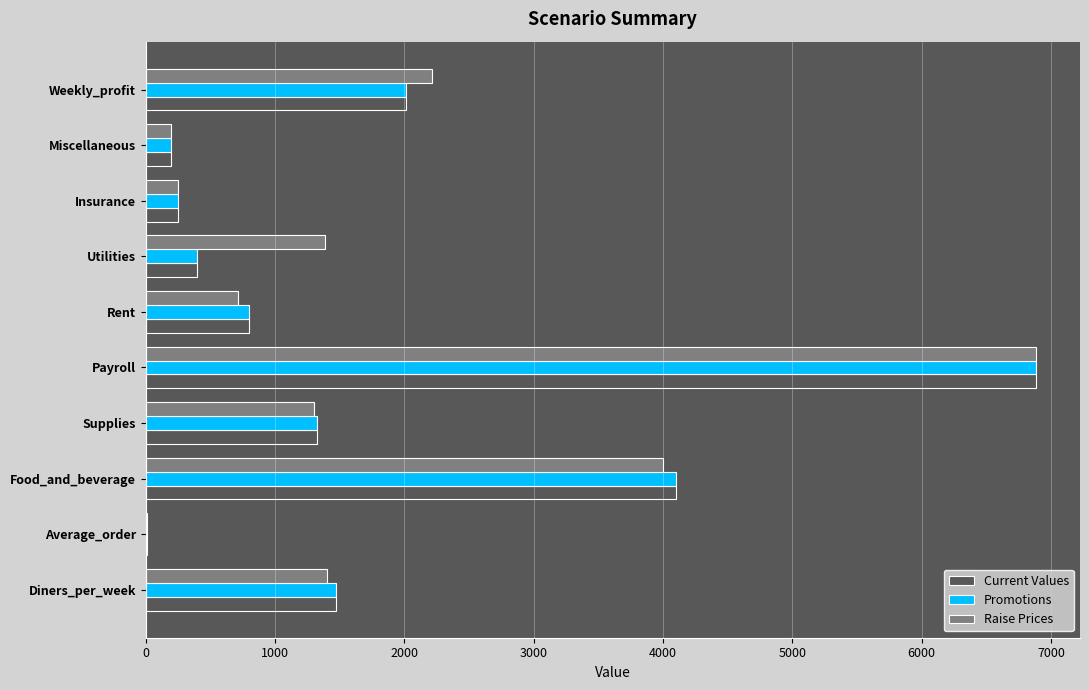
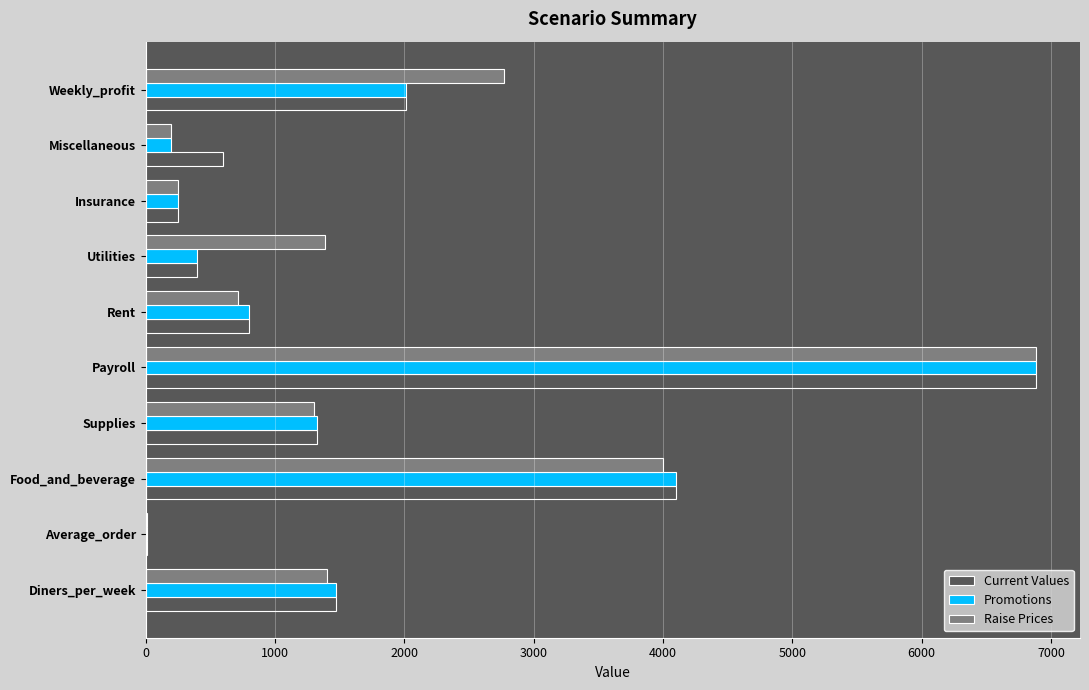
Raise Prices, Weekly_profit: 2210 -> 2770
Current Values, Miscellaneous: 200 -> 600
